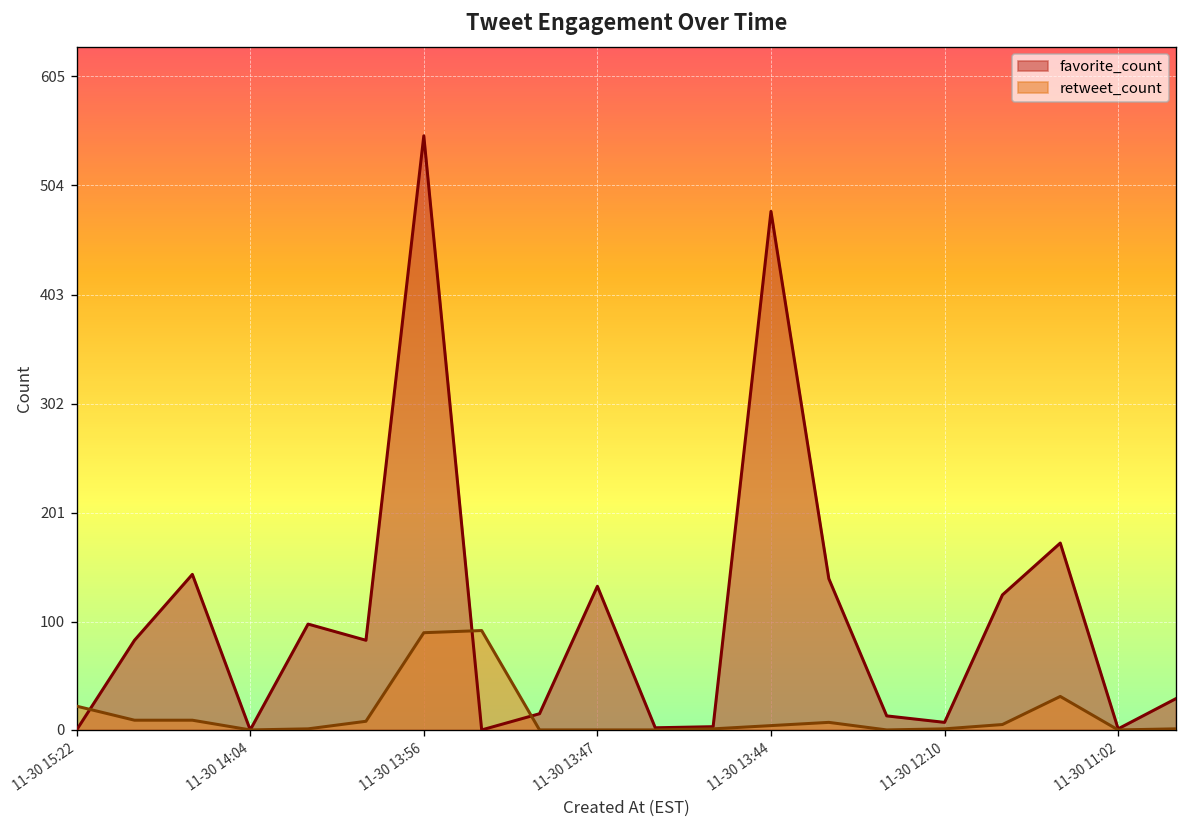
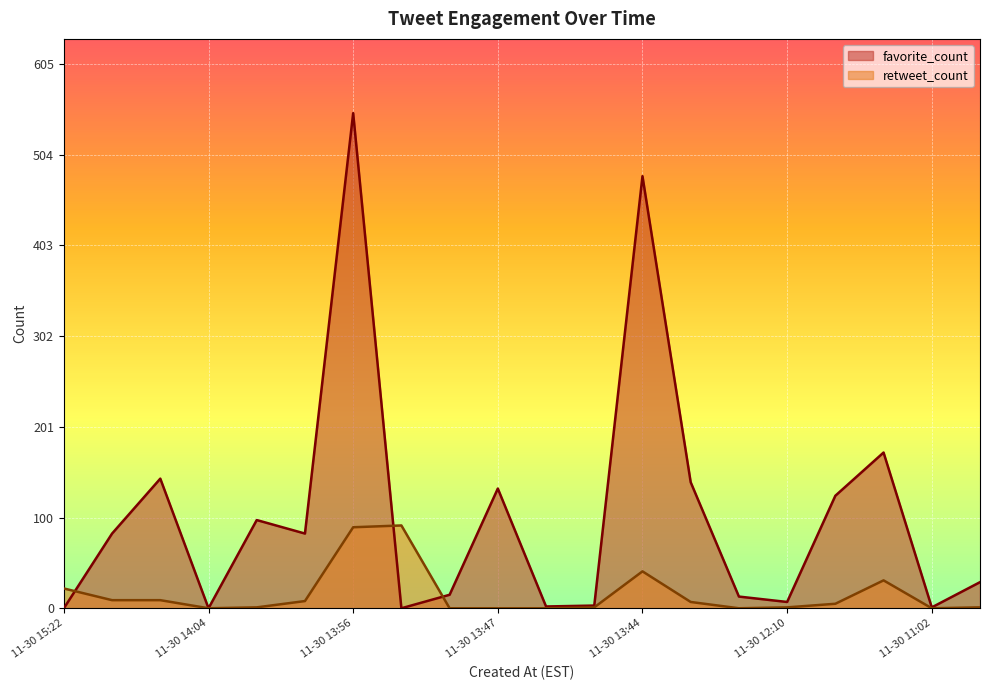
retweet_count, 11-30 13:44: 0 -> 40
